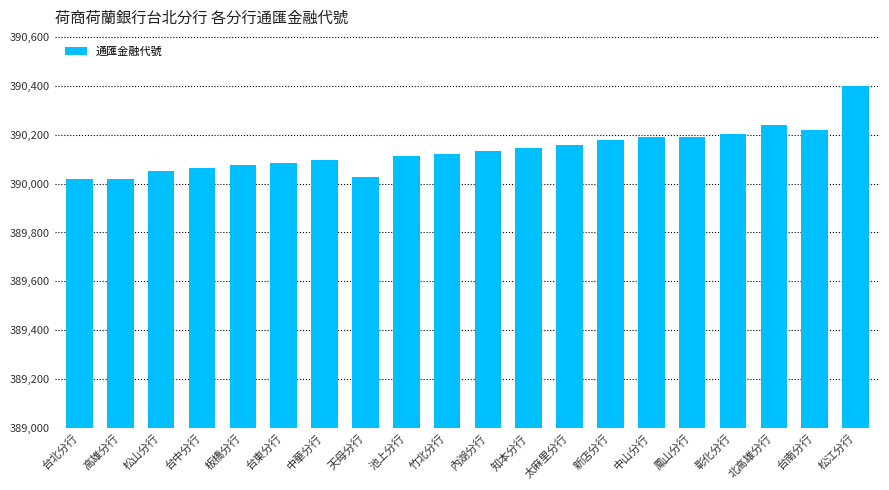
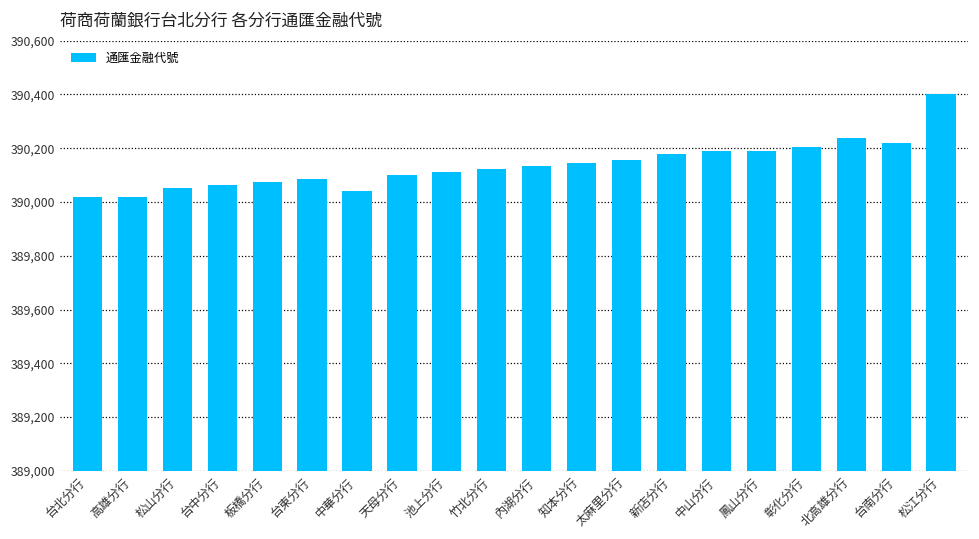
中華分行: 390,100 -> 390,040
天母分行: 390,030 -> 390,100
